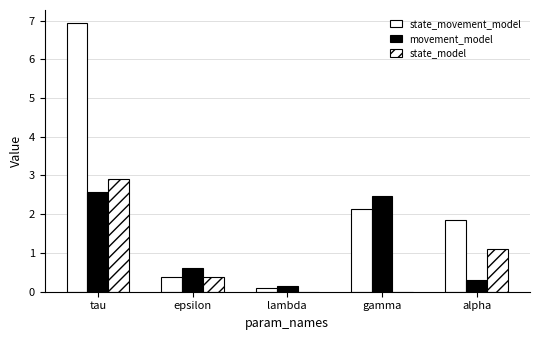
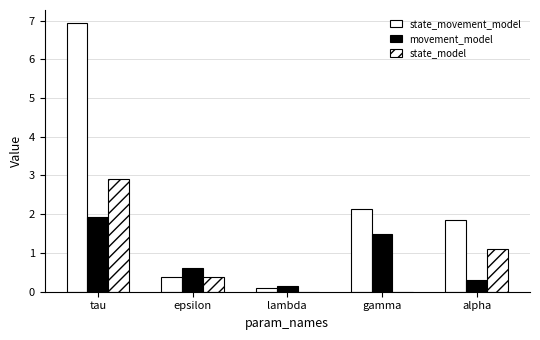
movement_model, tau: 2.6 -> 1.9
movement_model, gamma: 2.5 -> 1.5
